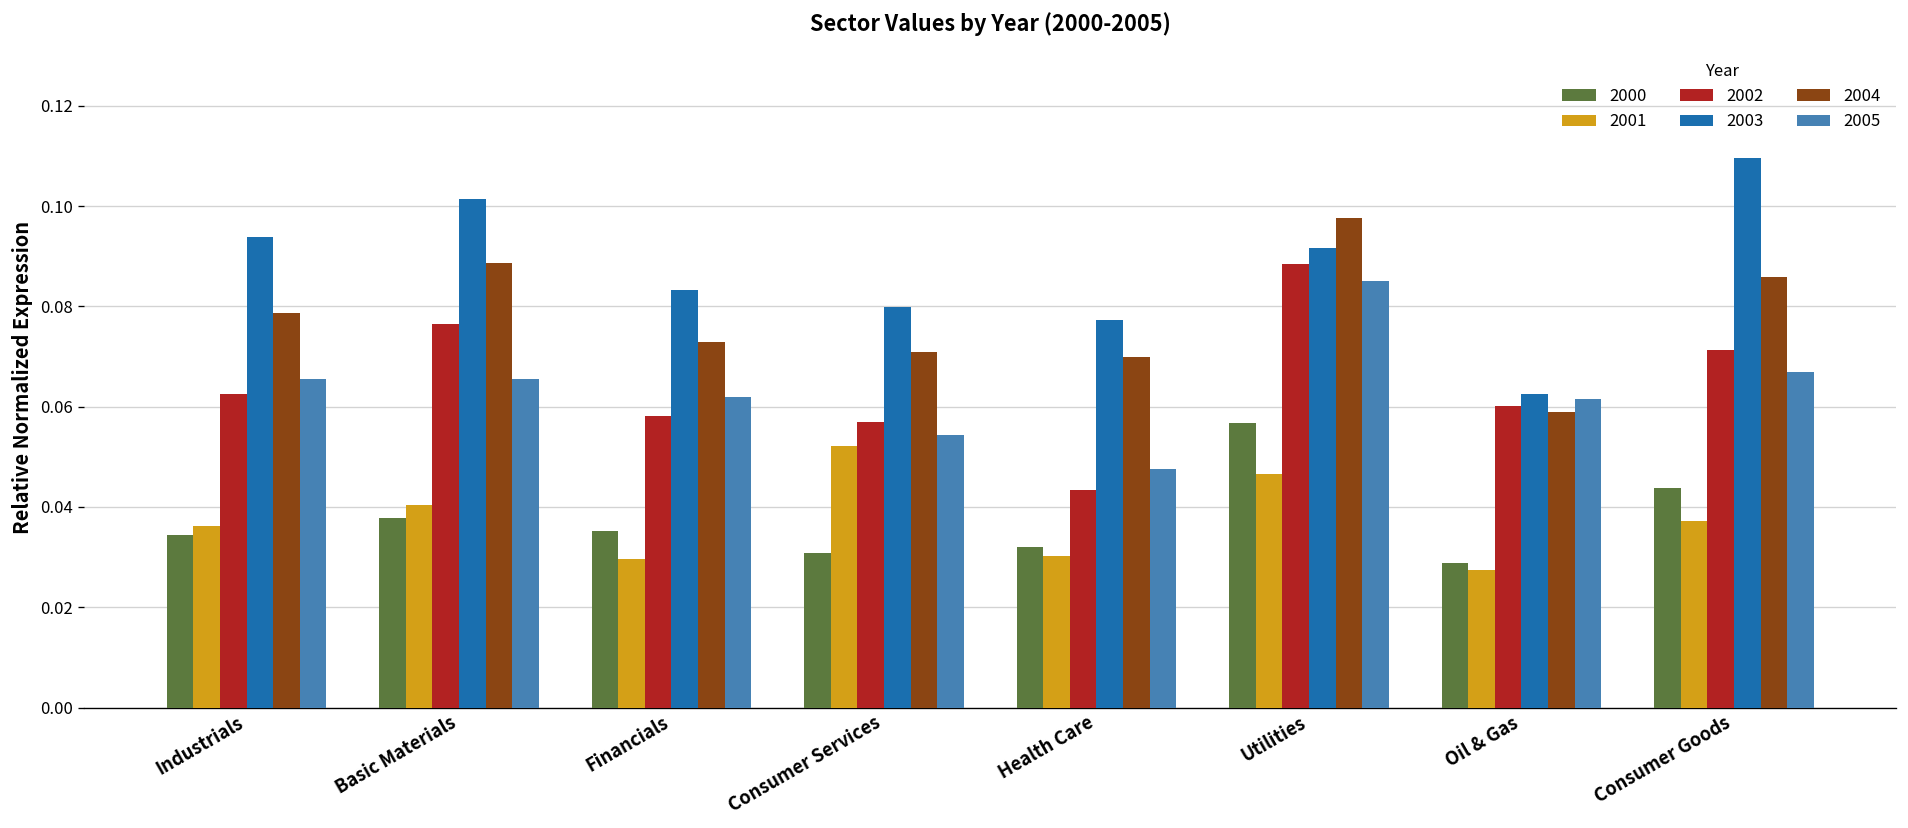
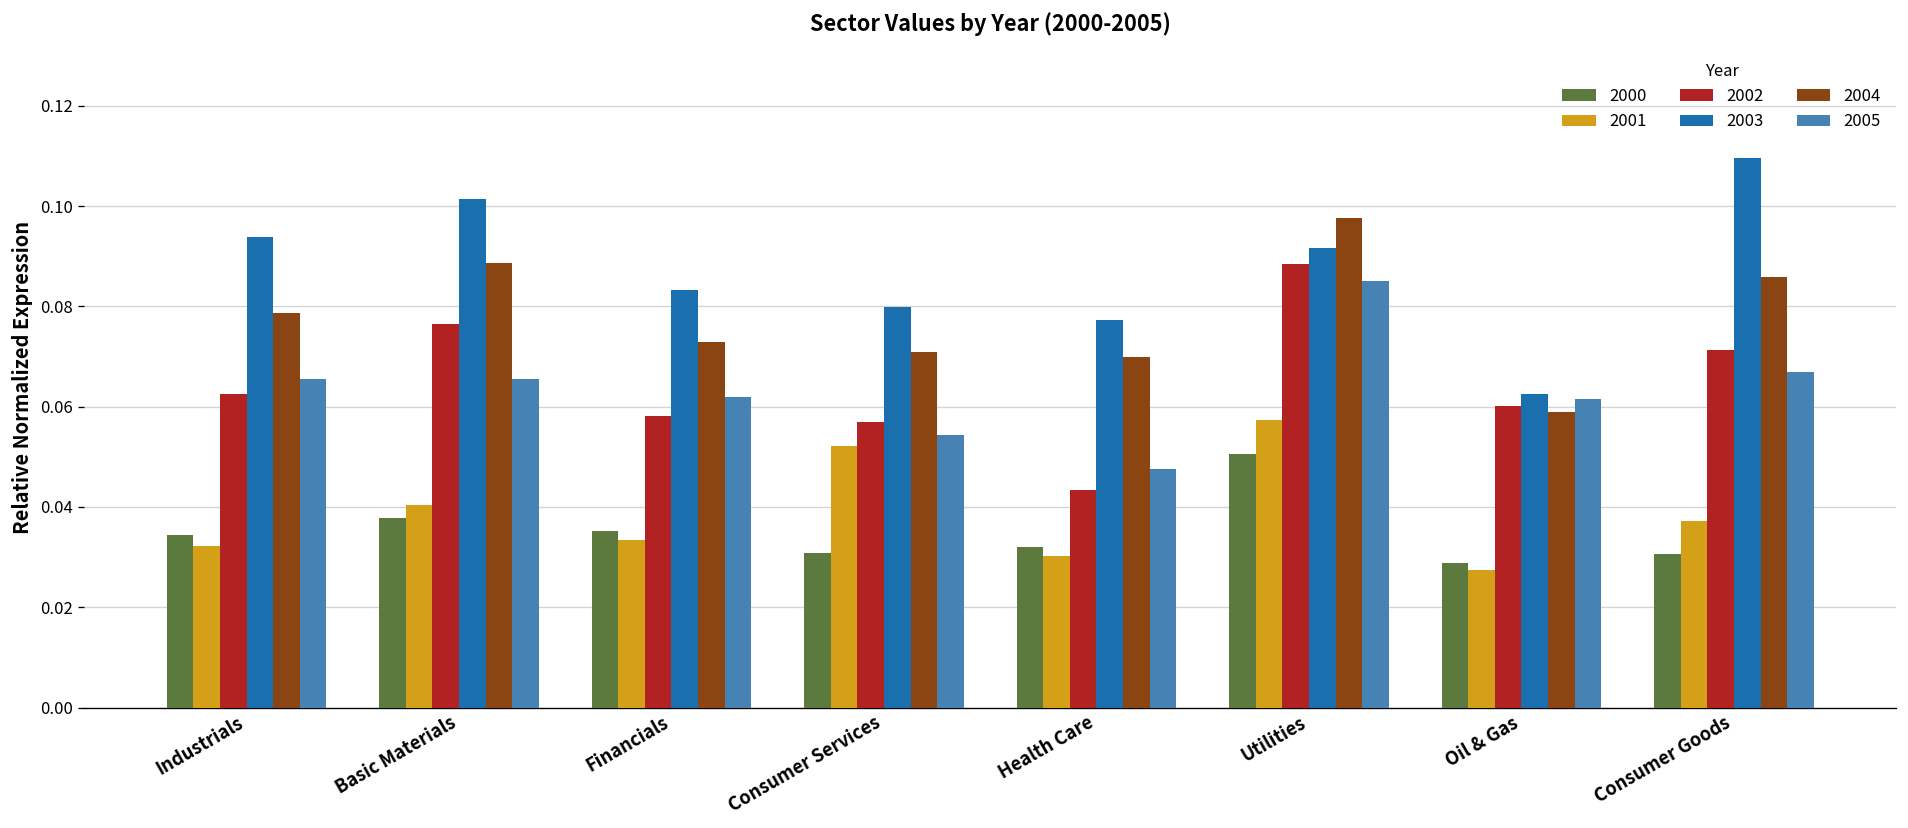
2001, Industrials: 0.036 -> 0.032
2001, Financials: 0.030 -> 0.033
2000, Utilities: 0.057 -> 0.050
2001, Utilities: 0.047 -> 0.057
2000, Consumer Goods: 0.044 -> 0.031
